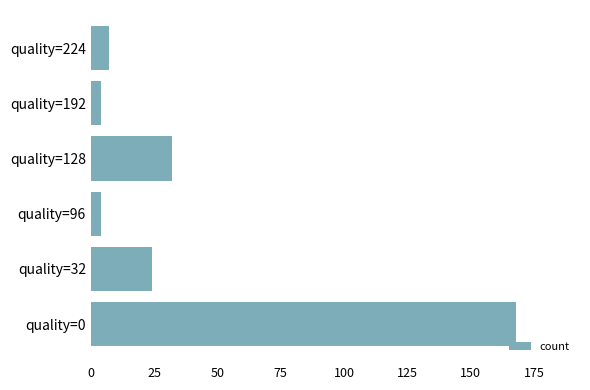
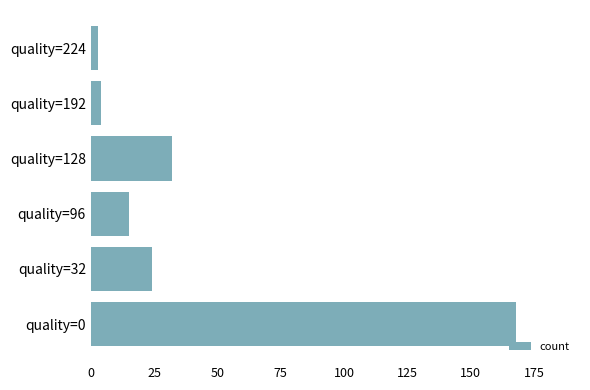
quality=224: 7 -> 3
quality=96: 4 -> 15
